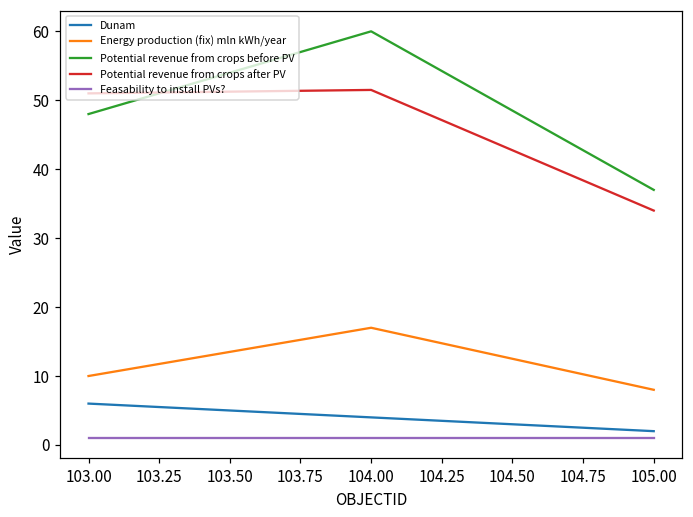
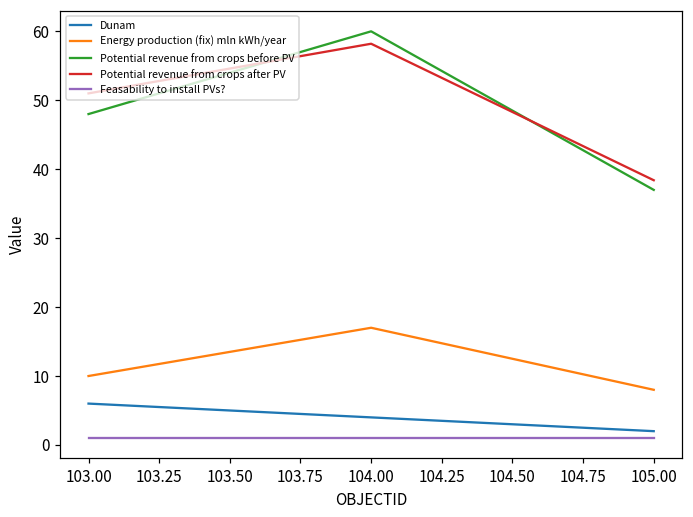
Potential revenue from crops after PV, 104.00: 52 -> 58
Potential revenue from crops after PV, 105.00: 34 -> 38
